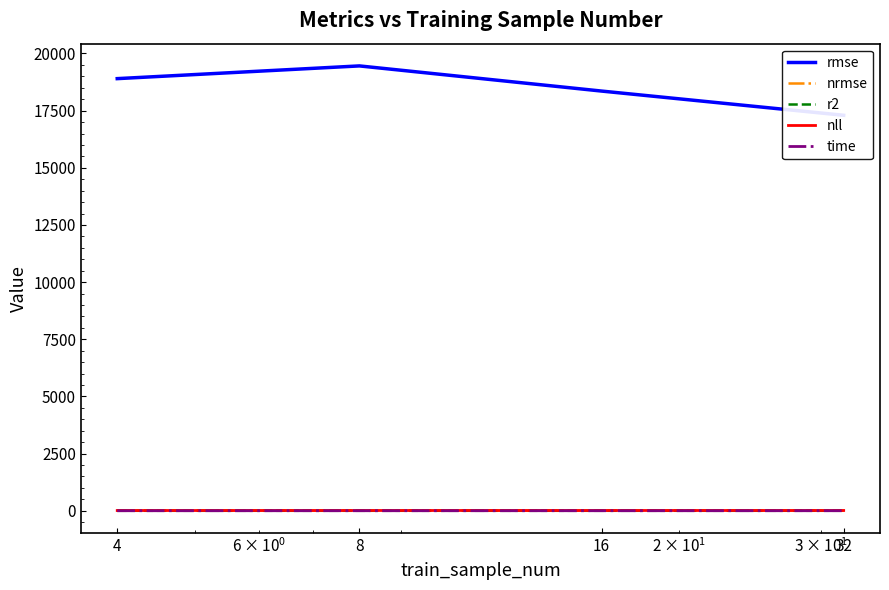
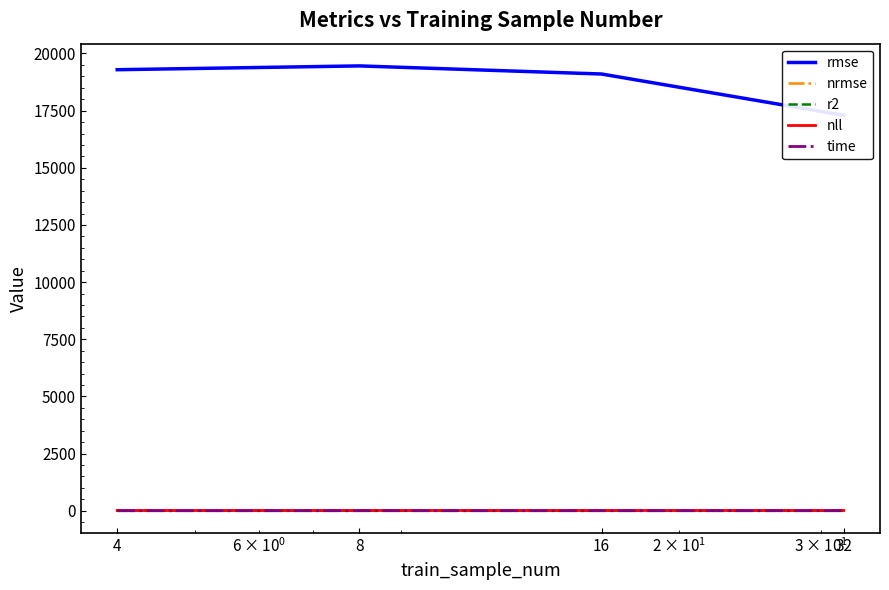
rmse, 4: 18900 -> 19300
rmse, 16: 18400 -> 19100
